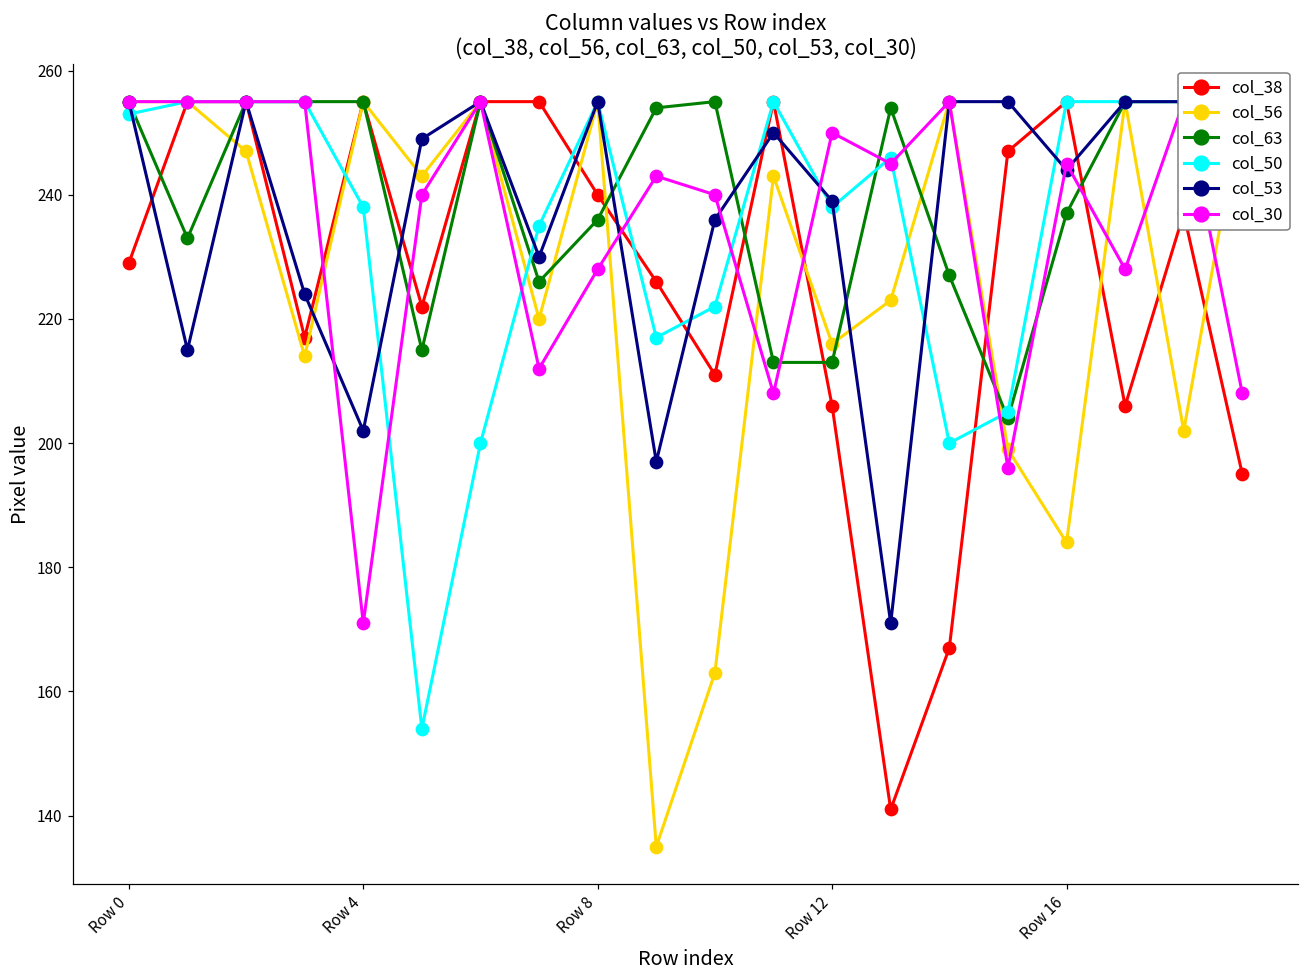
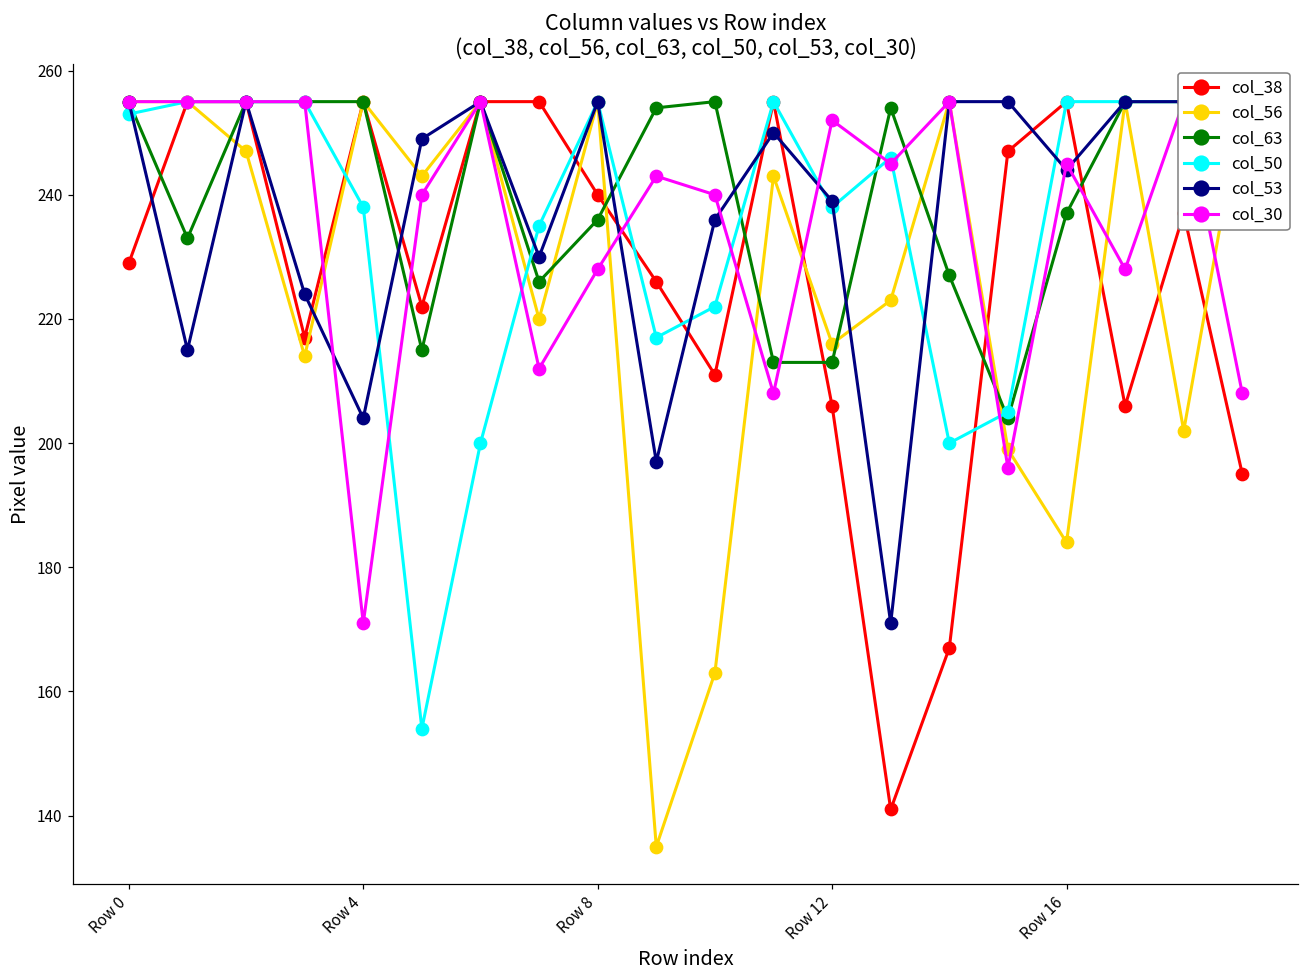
col_53, Row 4: 202 -> 204
col_30, Row 12: 250 -> 252
